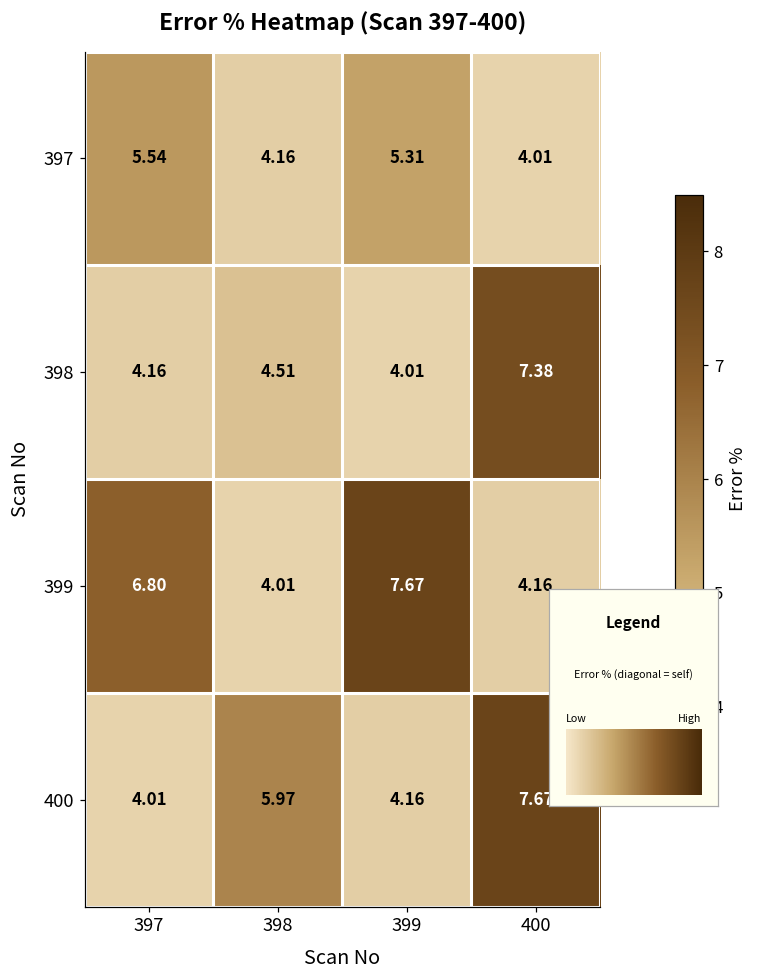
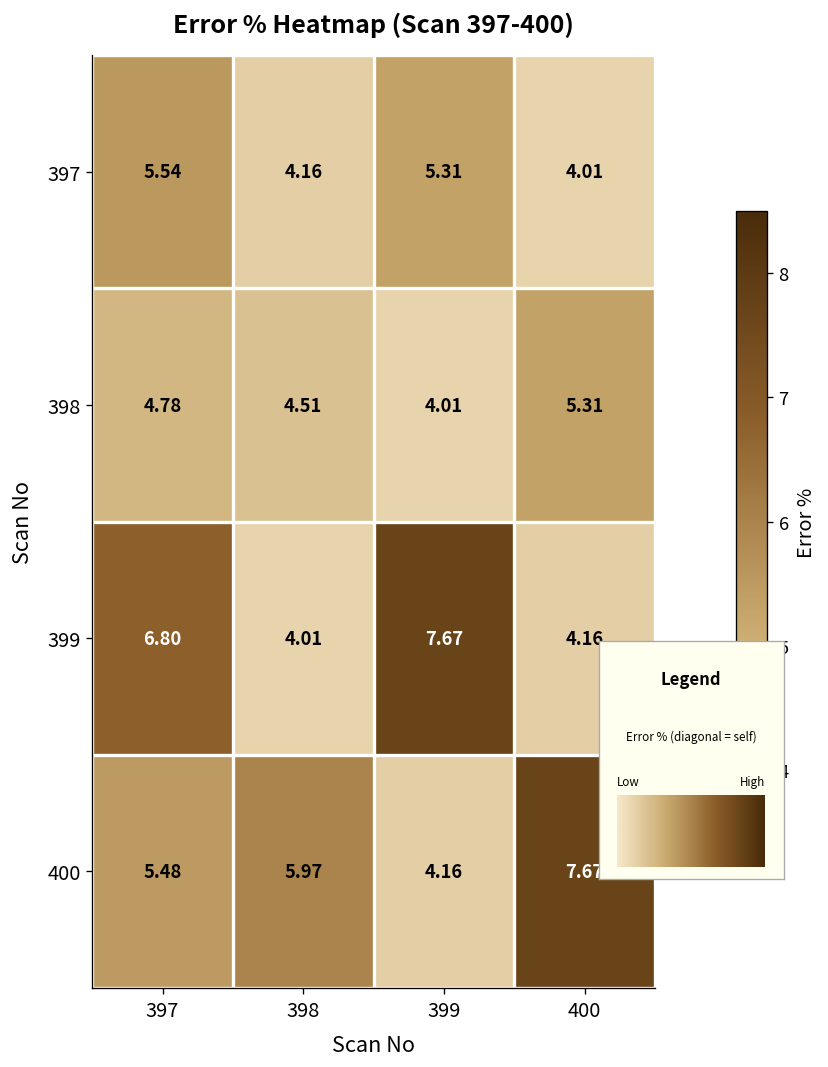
398, 397: 4.16 -> 4.78
398, 400: 7.38 -> 5.31
400, 397: 4.01 -> 5.48
